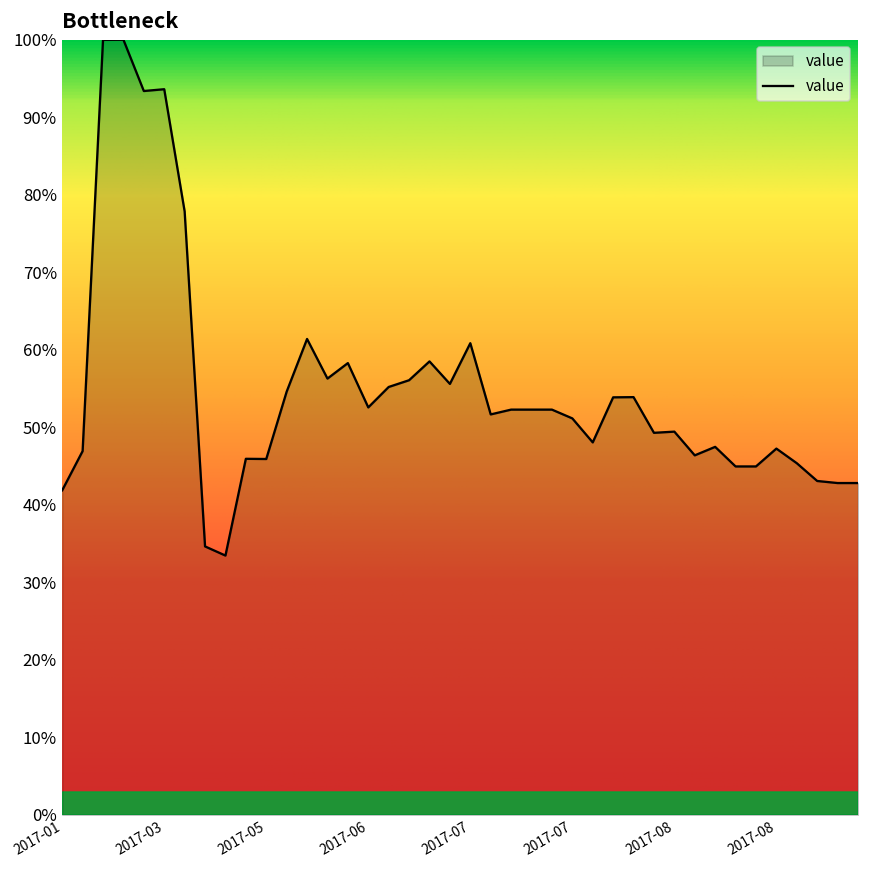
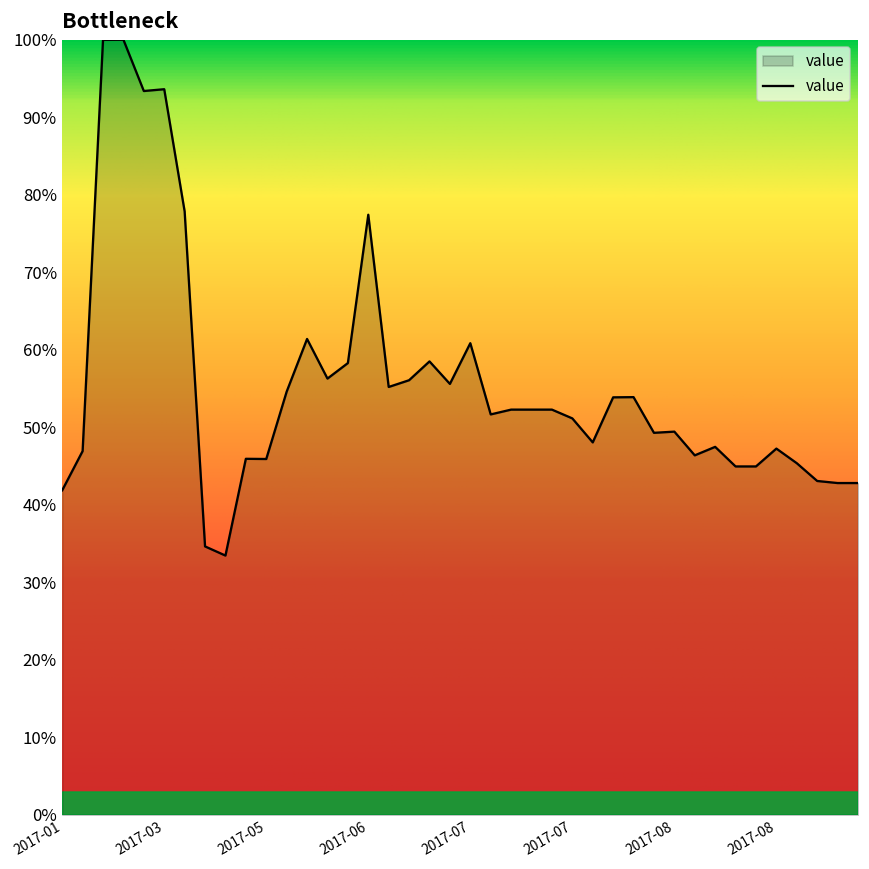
2017-06: 53% -> 77%
